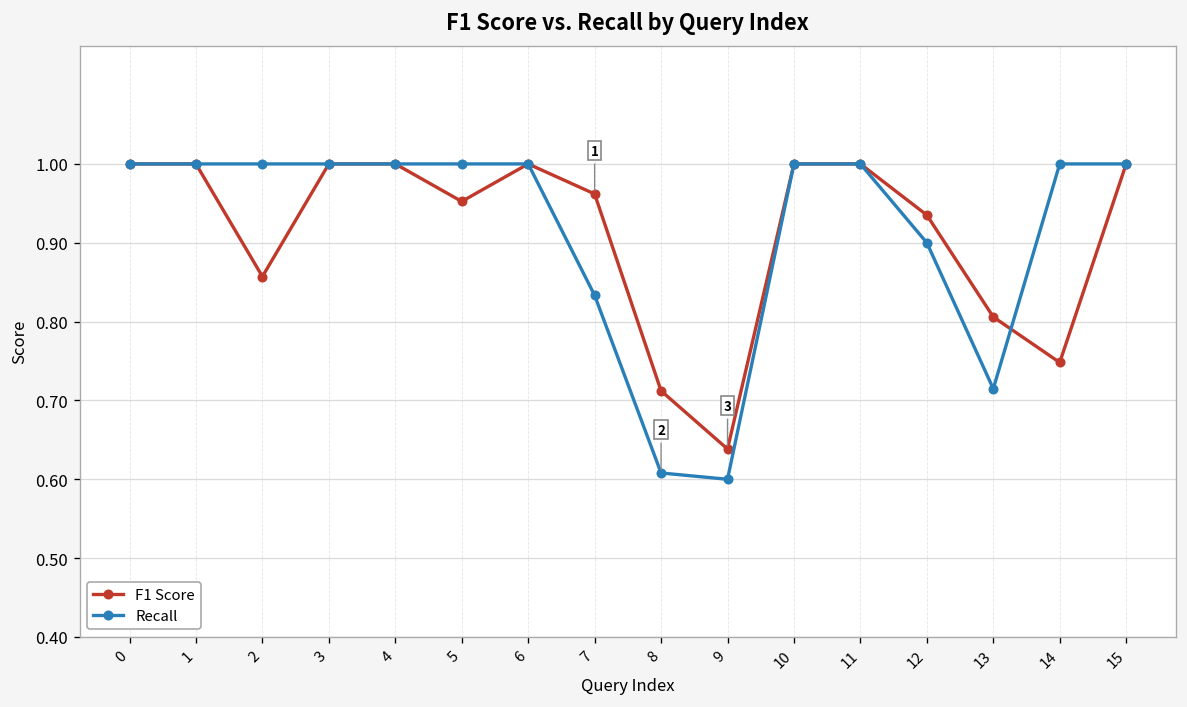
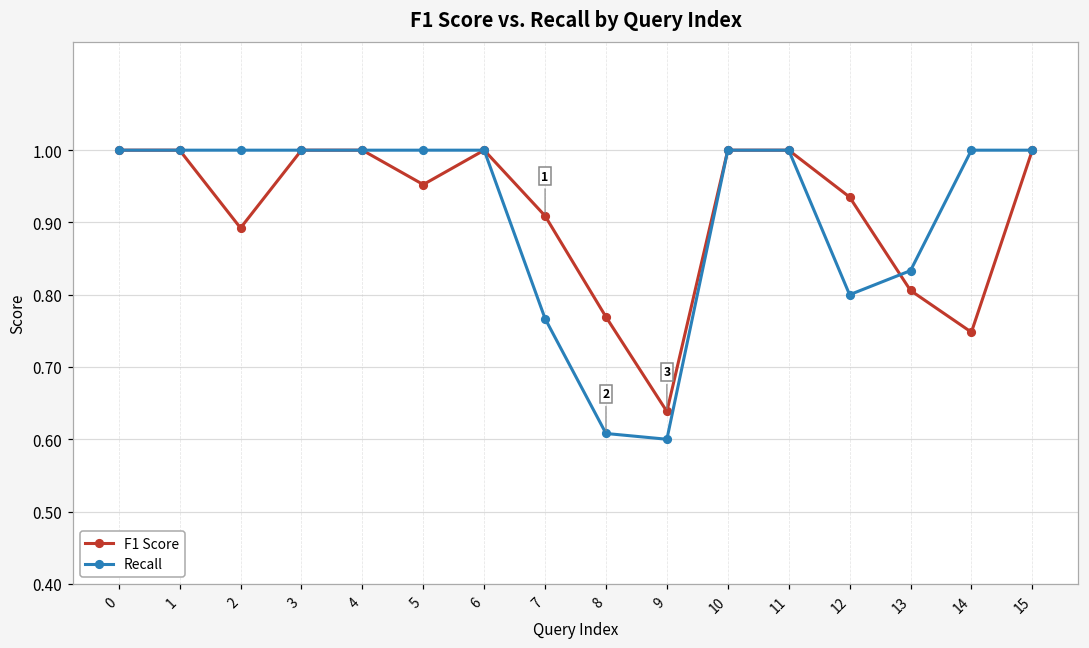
F1 Score, 2: 0.86 -> 0.89
F1 Score, 7: 0.96 -> 0.91
Recall, 7: 0.83 -> 0.77
F1 Score, 8: 0.71 -> 0.77
Recall, 12: 0.9 -> 0.8
Recall, 13: 0.71 -> 0.83
